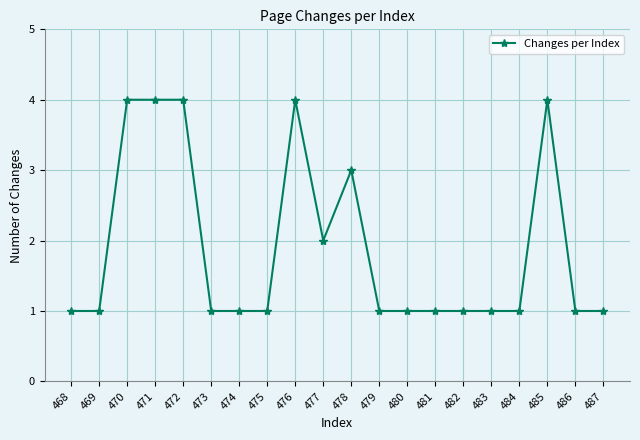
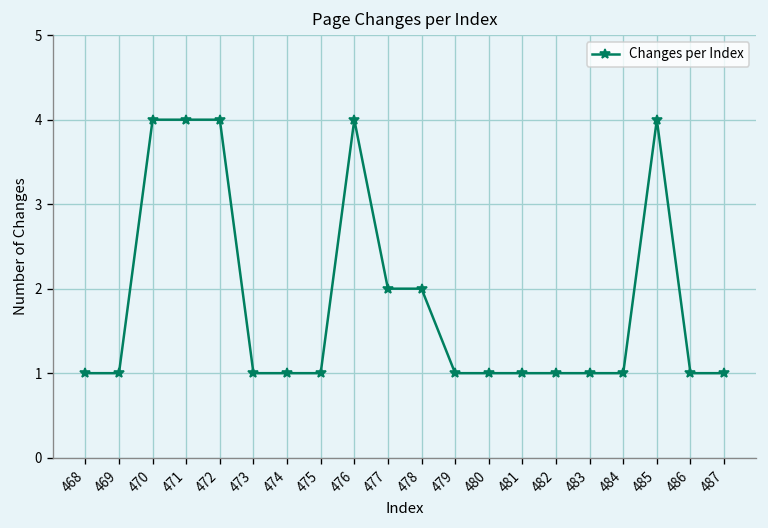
478: 3 -> 2
